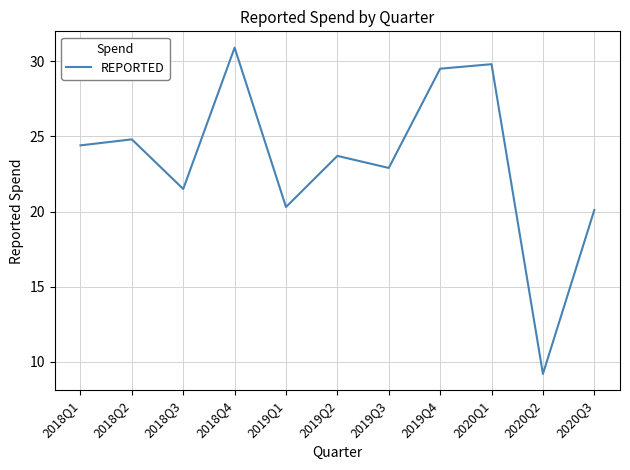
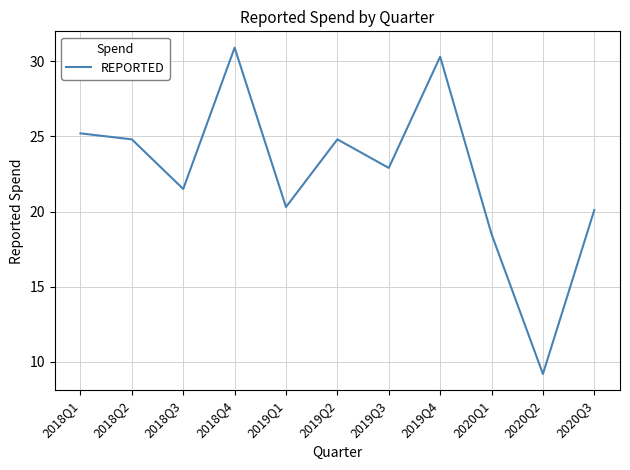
2018Q1: 24.4 -> 25.2
2019Q2: 23.7 -> 24.8
2019Q4: 29.5 -> 30.3
2020Q1: 29.8 -> 18.5
